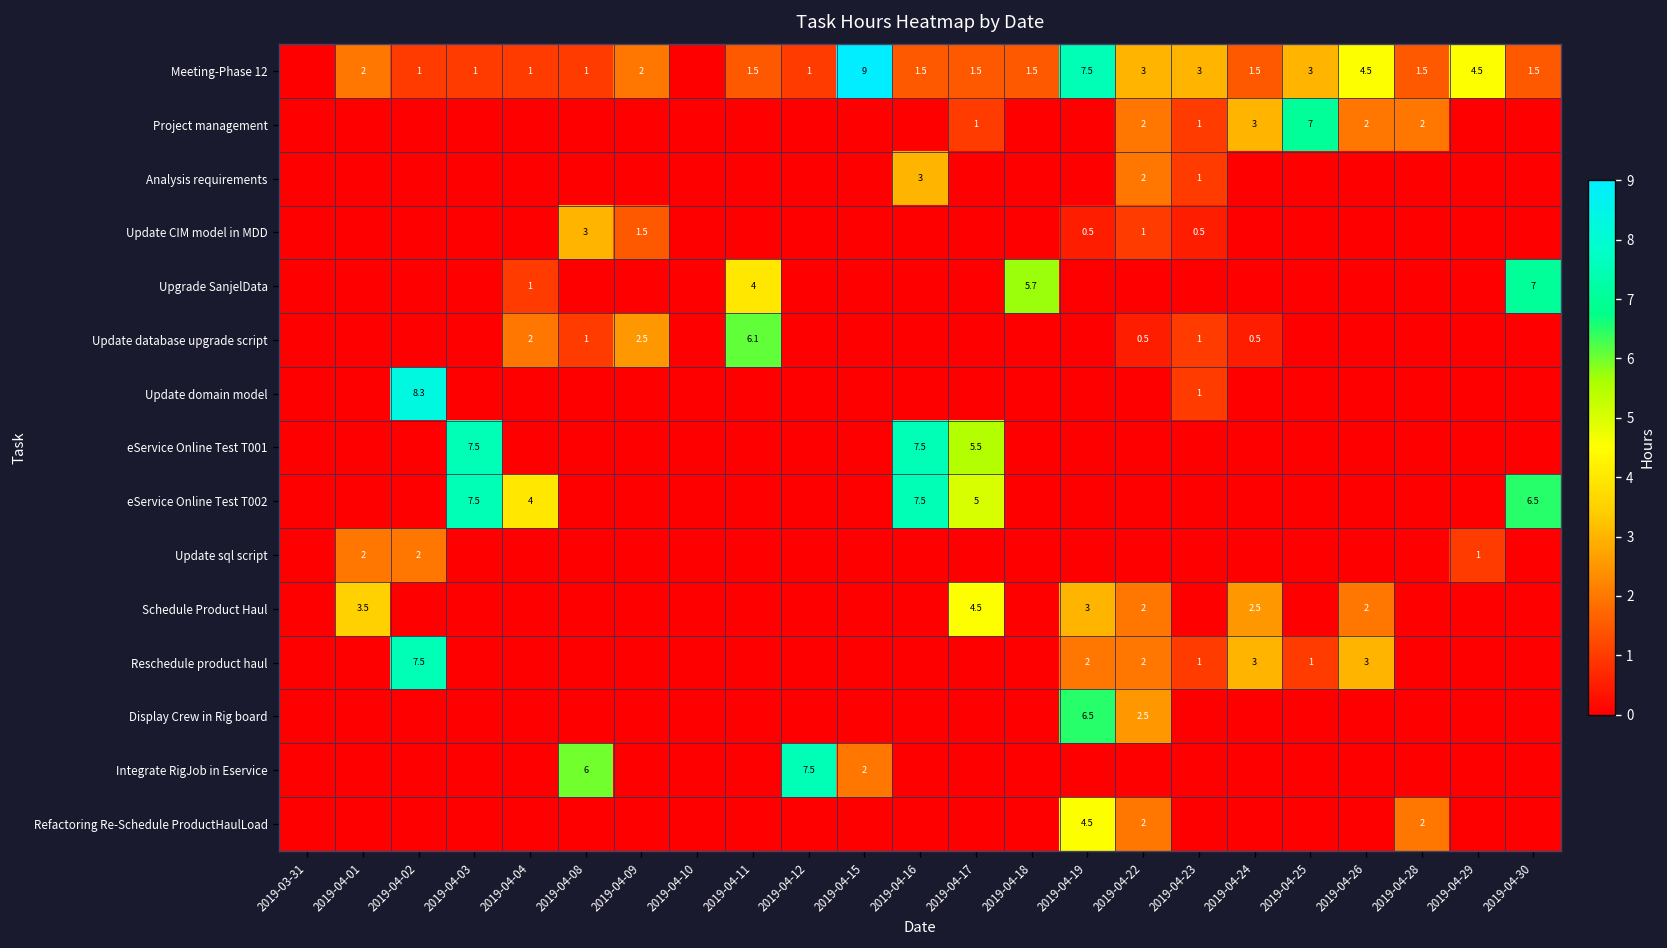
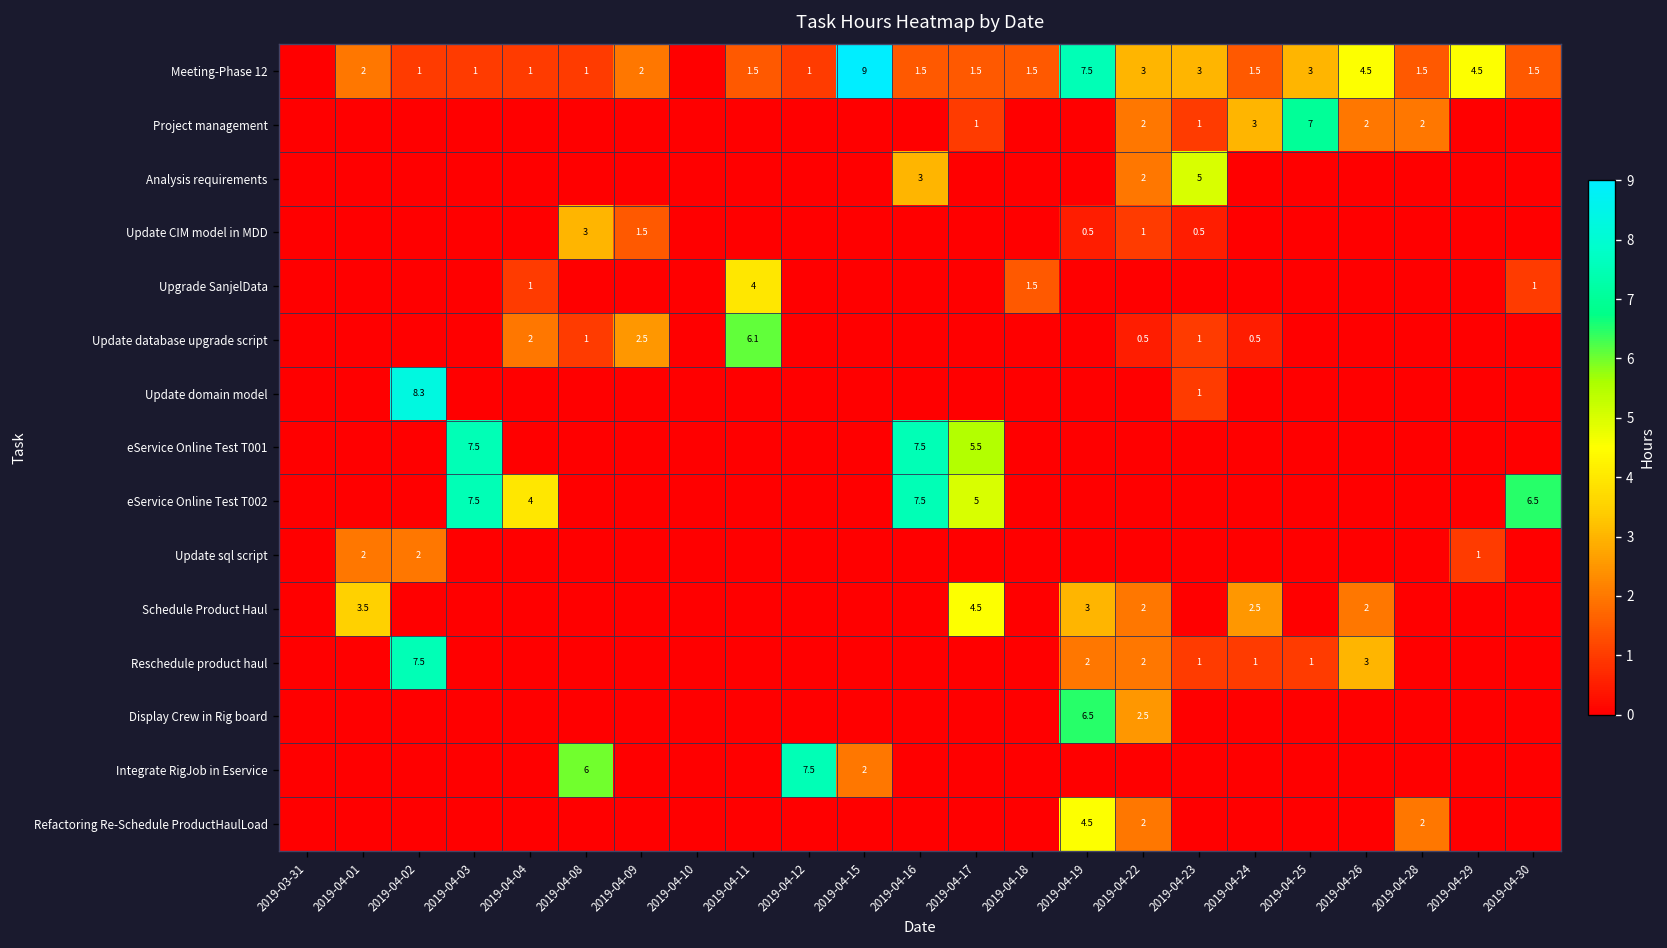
Analysis requirements, 2019-04-23: 1 -> 5
Upgrade SanjelData, 2019-04-18: 5.7 -> 1.5
Upgrade SanjelData, 2019-04-30: 7 -> 1
Reschedule product haul, 2019-04-24: 3 -> 1
